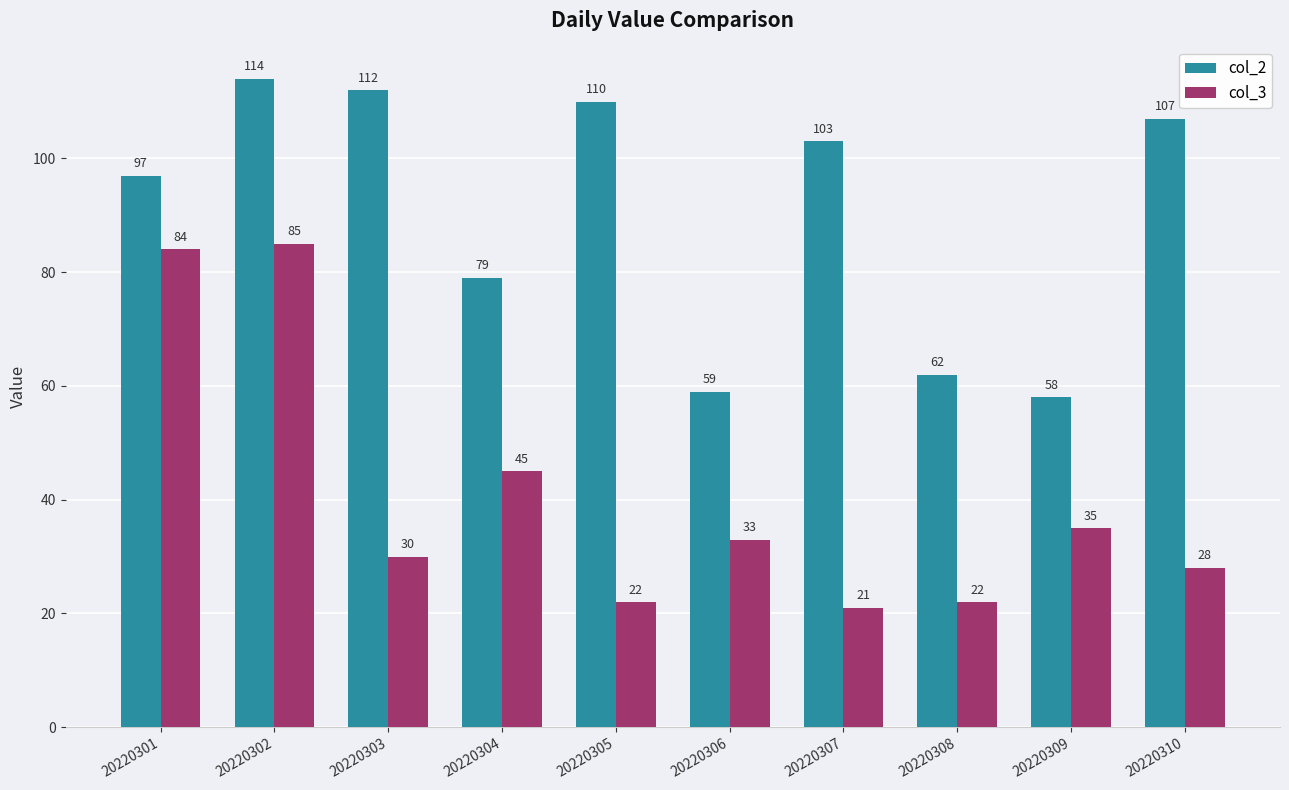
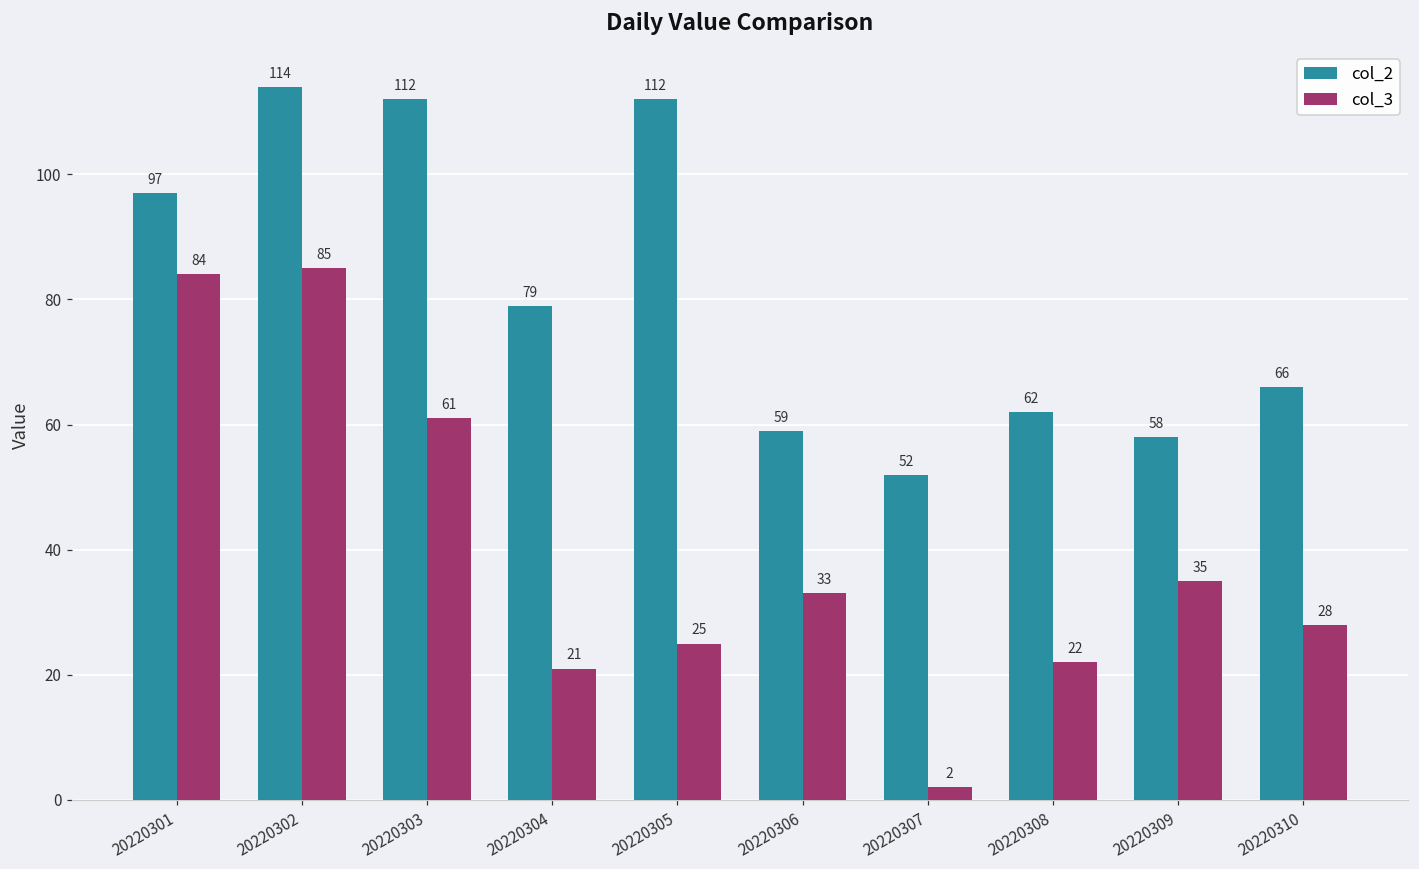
col_3, 20220303: 30 -> 61
col_3, 20220304: 45 -> 21
col_2, 20220305: 110 -> 112
col_3, 20220305: 22 -> 25
col_2, 20220307: 103 -> 52
col_3, 20220307: 21 -> 2
col_2, 20220310: 107 -> 66
